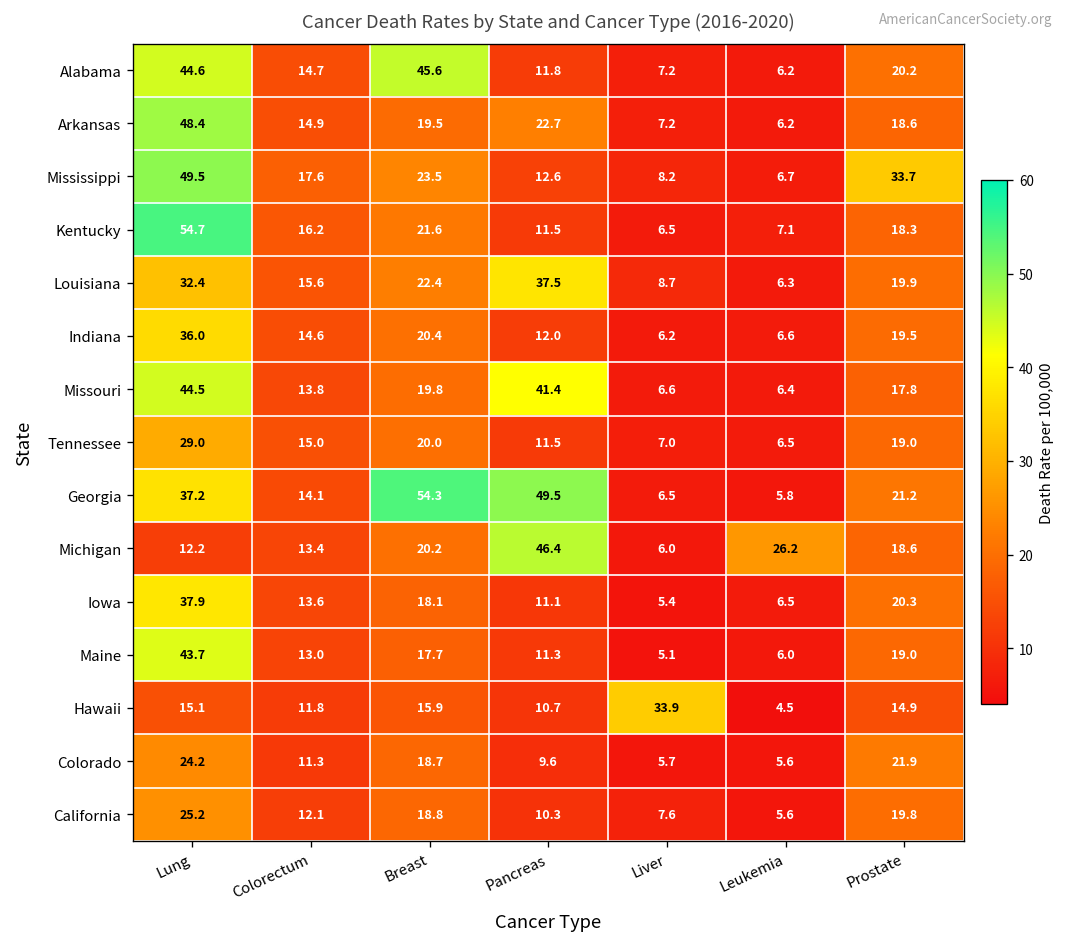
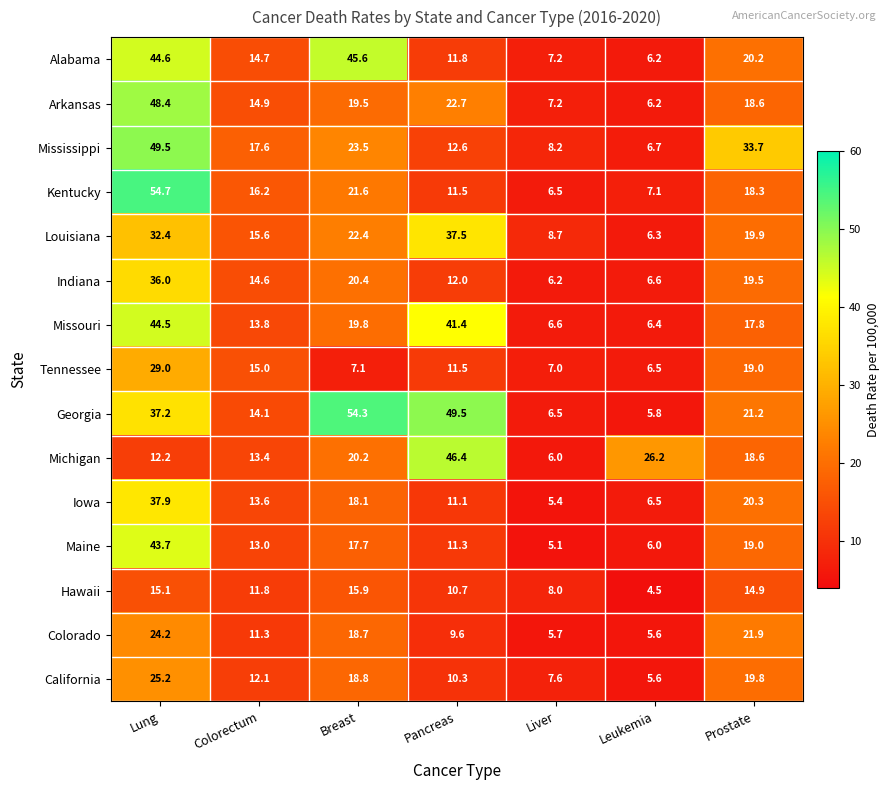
Tennessee, Breast: 20.0 -> 7.1
Hawaii, Liver: 33.9 -> 8.0
